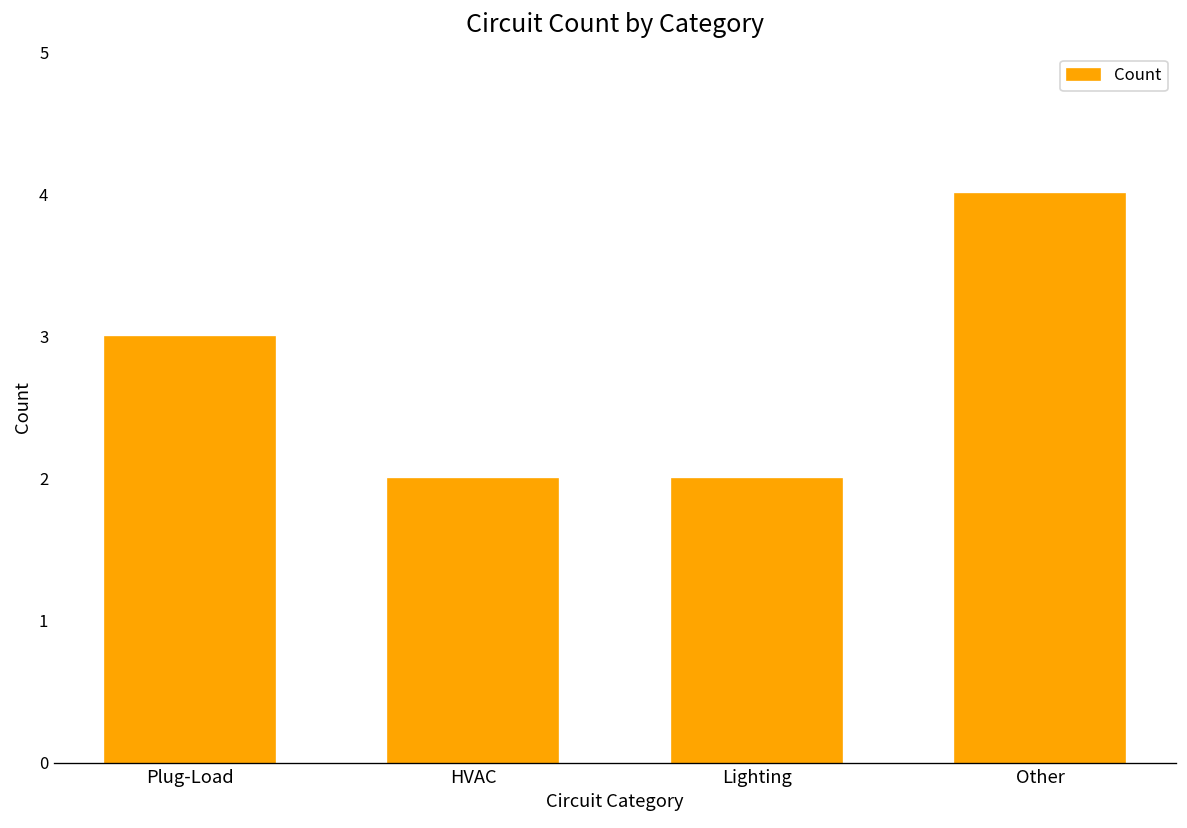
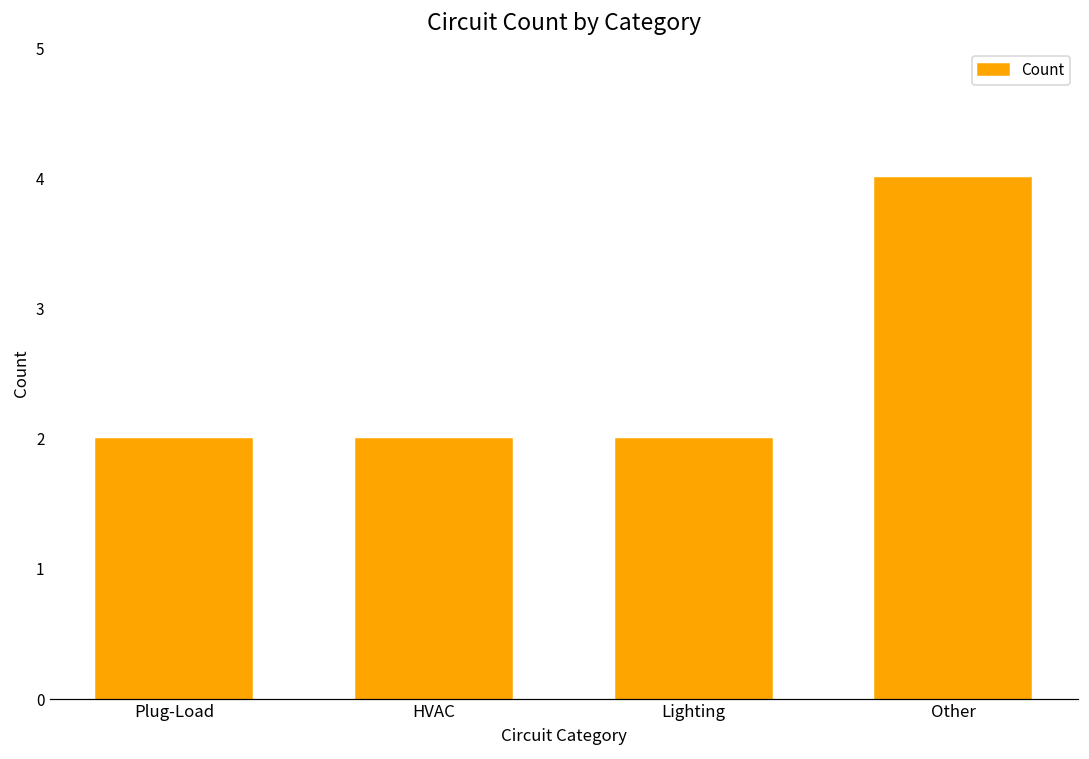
Plug-Load: 3 -> 2
